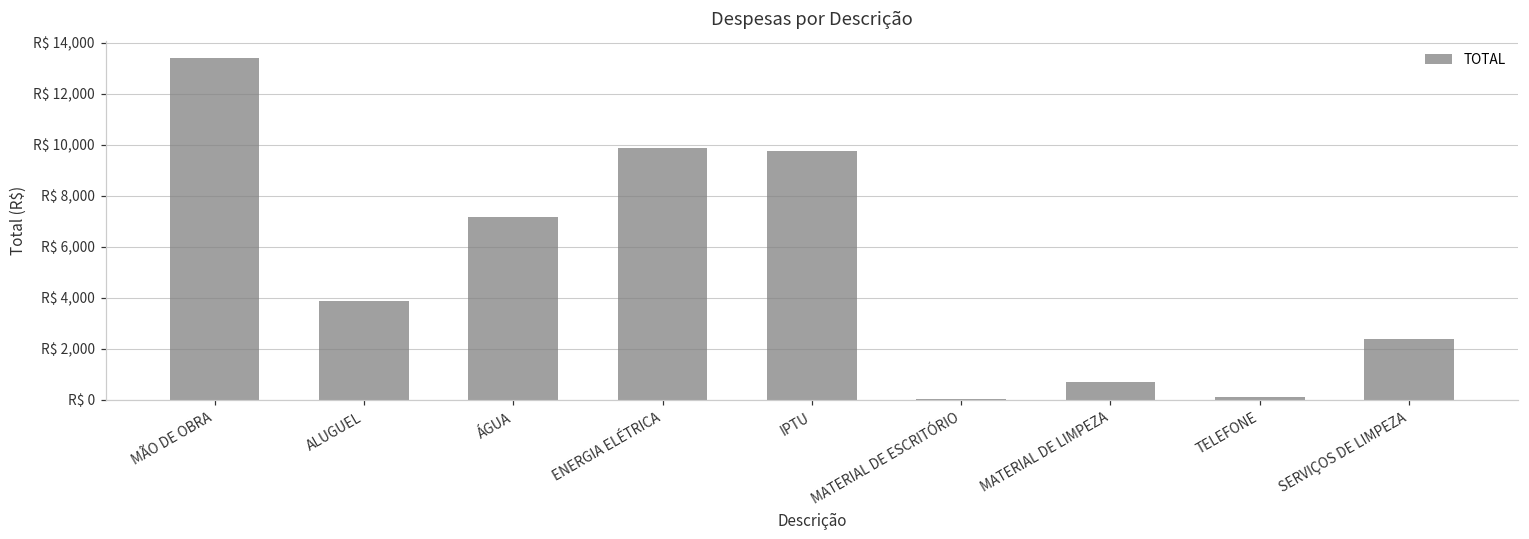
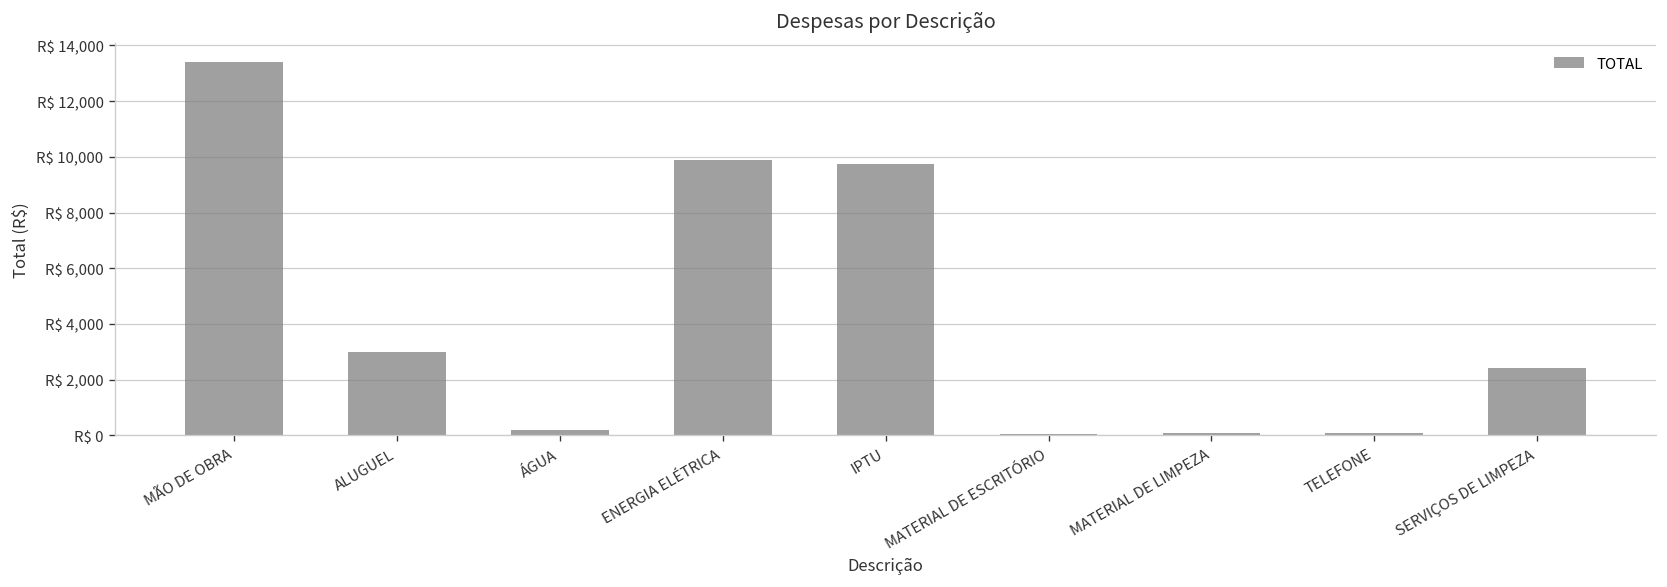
ALUGUEL: R$ 3,900 -> R$ 3,000
ÁGUA: R$ 7,200 -> R$ 200
MATERIAL DE LIMPEZA: R$ 700 -> R$ 100
